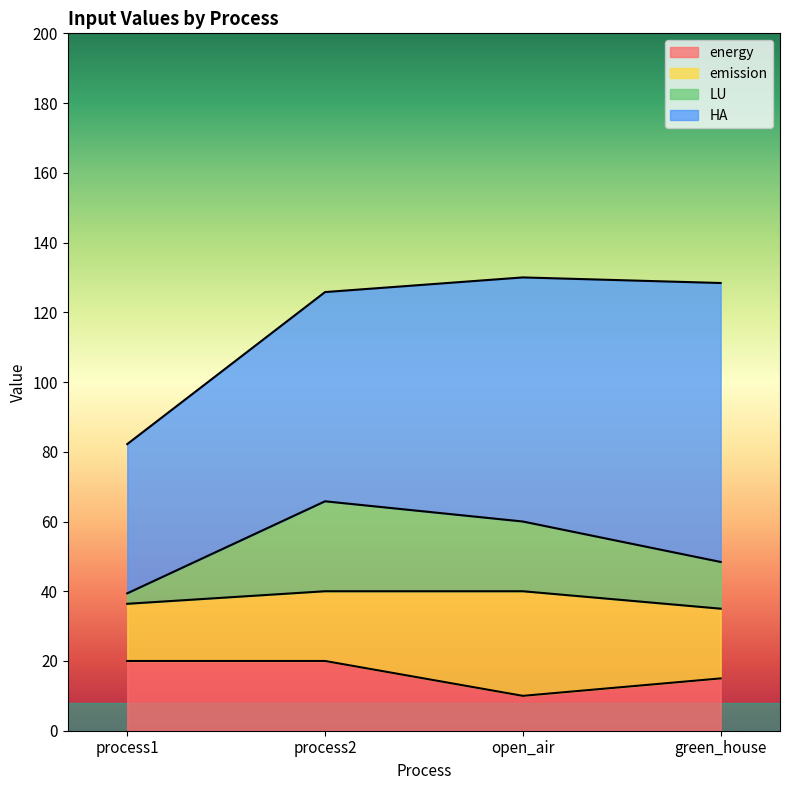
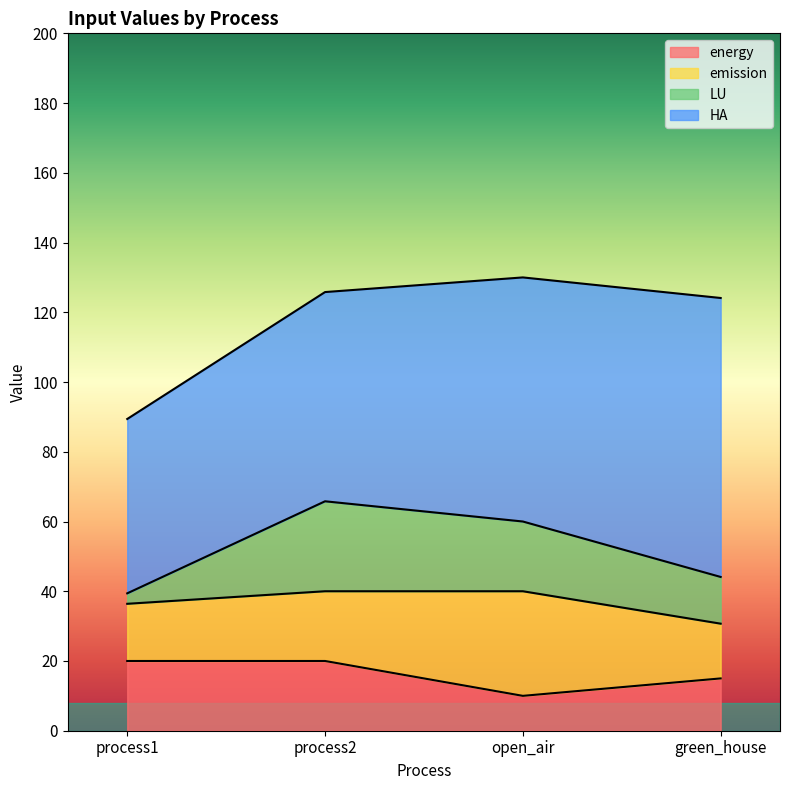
HA, process1: 43 -> 50
emission, green_house: 20 -> 16
